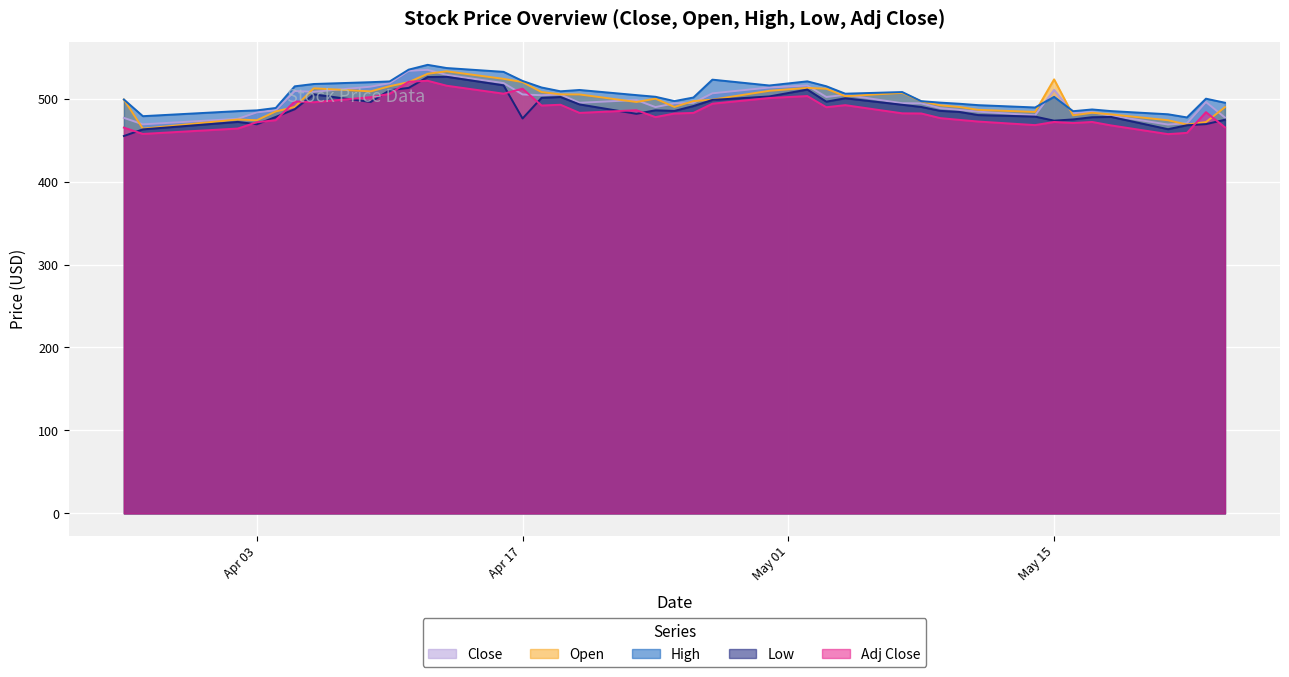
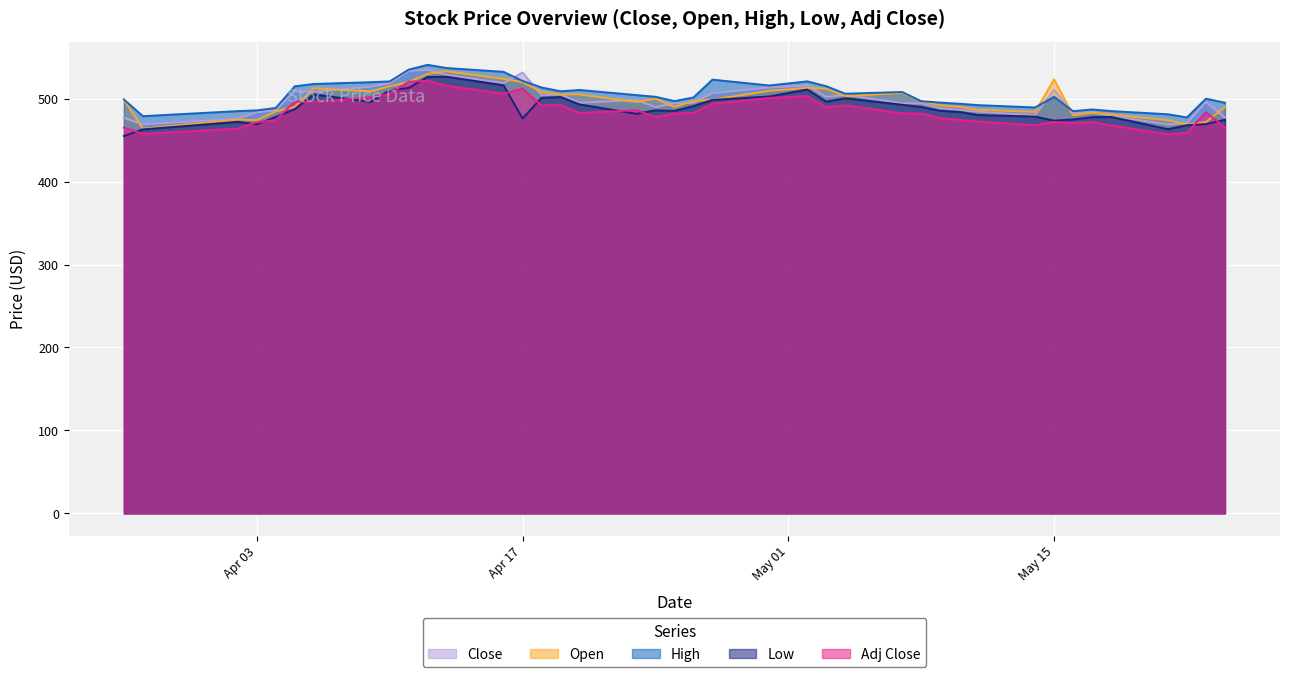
Close, Apr 17: 510 -> 530
